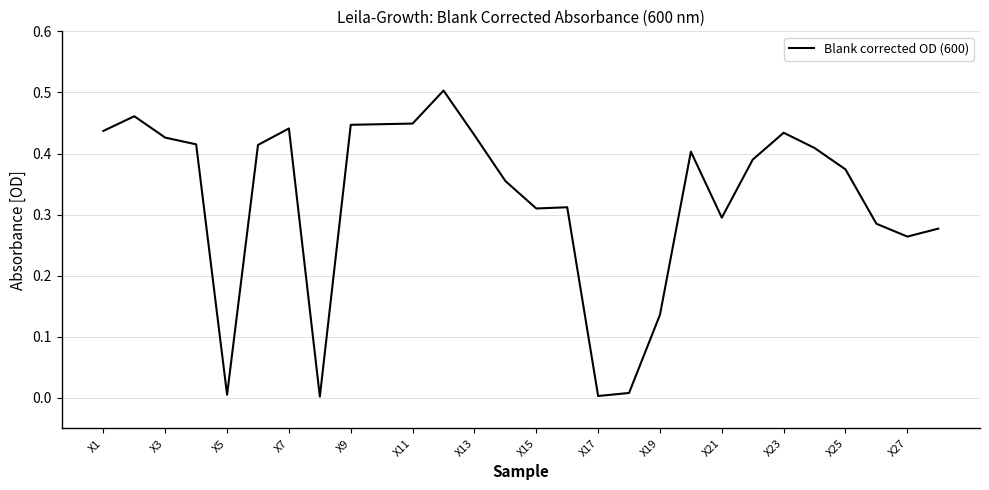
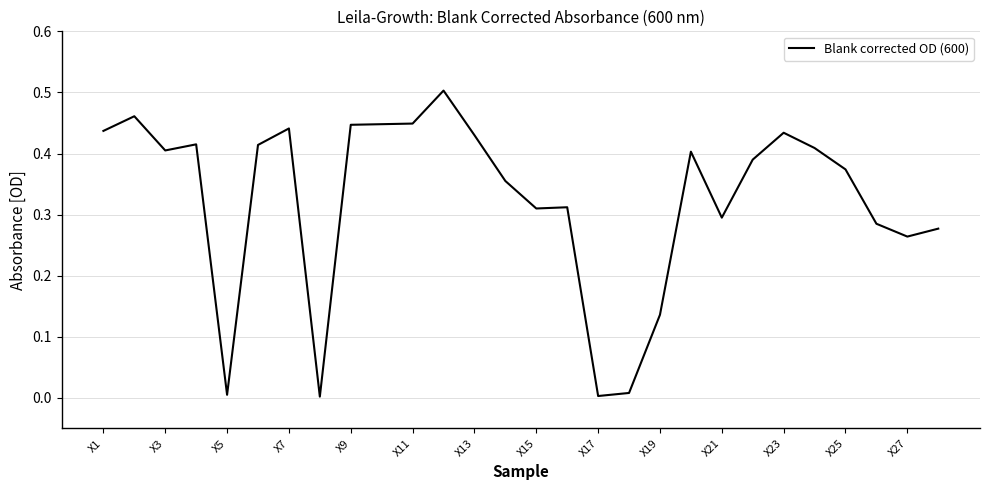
X3: 0.43 -> 0.41
